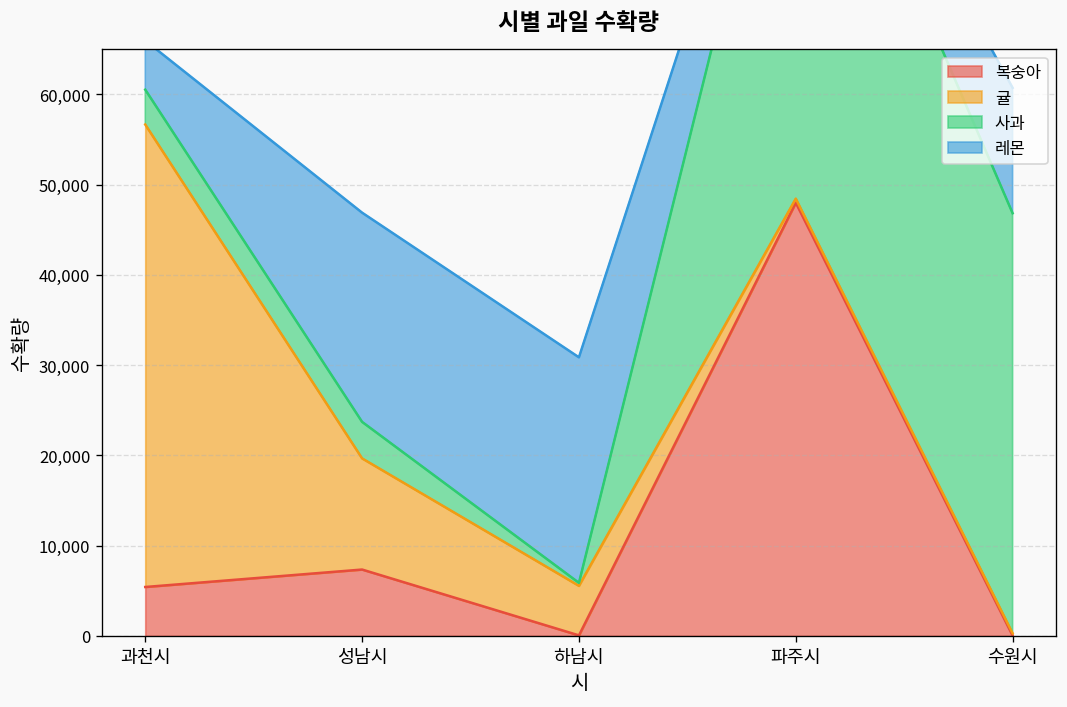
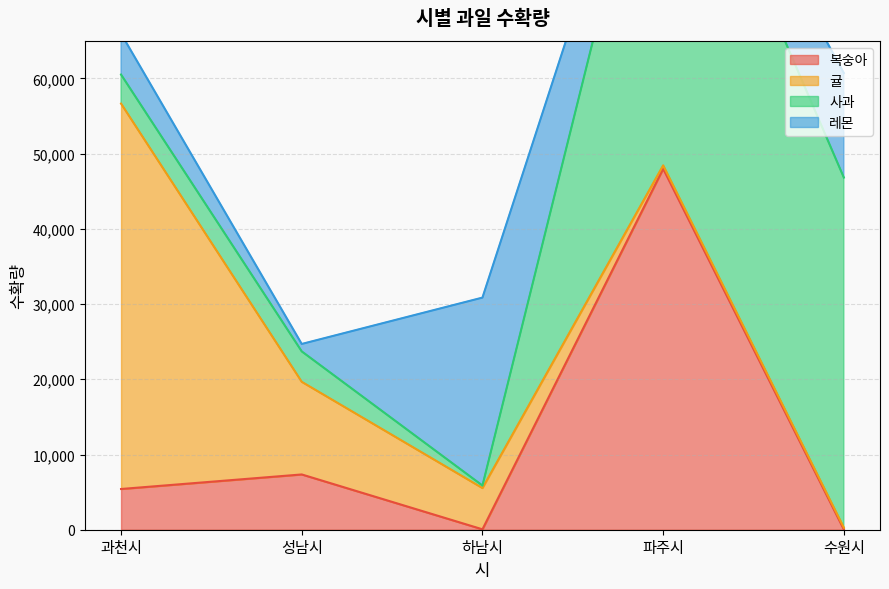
레몬, 성남시: 23,000 -> 1,000
